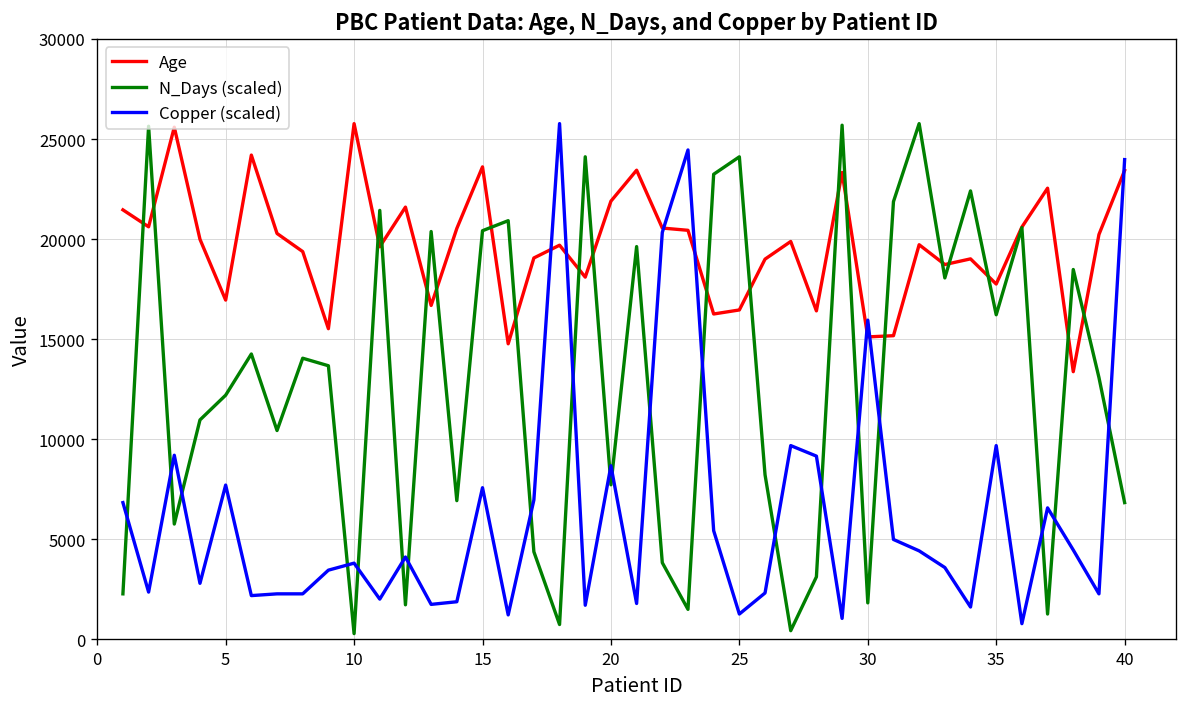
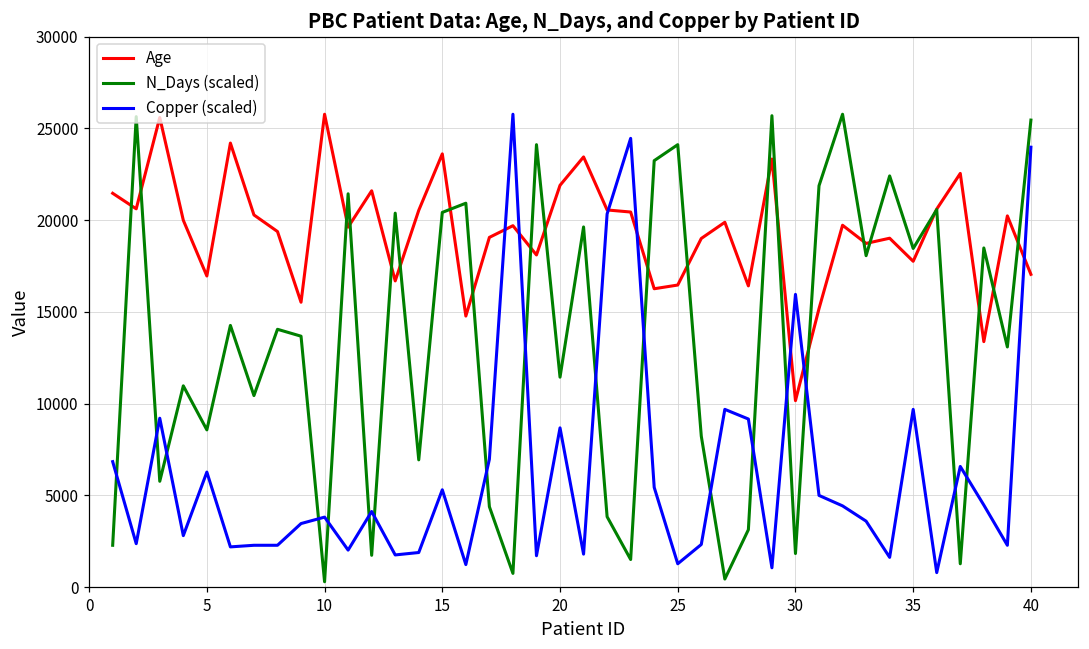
N_Days (scaled), 5: 12200 -> 8600
Copper (scaled), 5: 7700 -> 6300
Copper (scaled), 15: 7600 -> 5300
N_Days (scaled), 20: 7700 -> 11400
Age, 30: 15100 -> 10200
N_Days (scaled), 35: 16200 -> 18500
Age, 40: 23400 -> 17000
N_Days (scaled), 40: 6800 -> 25500
